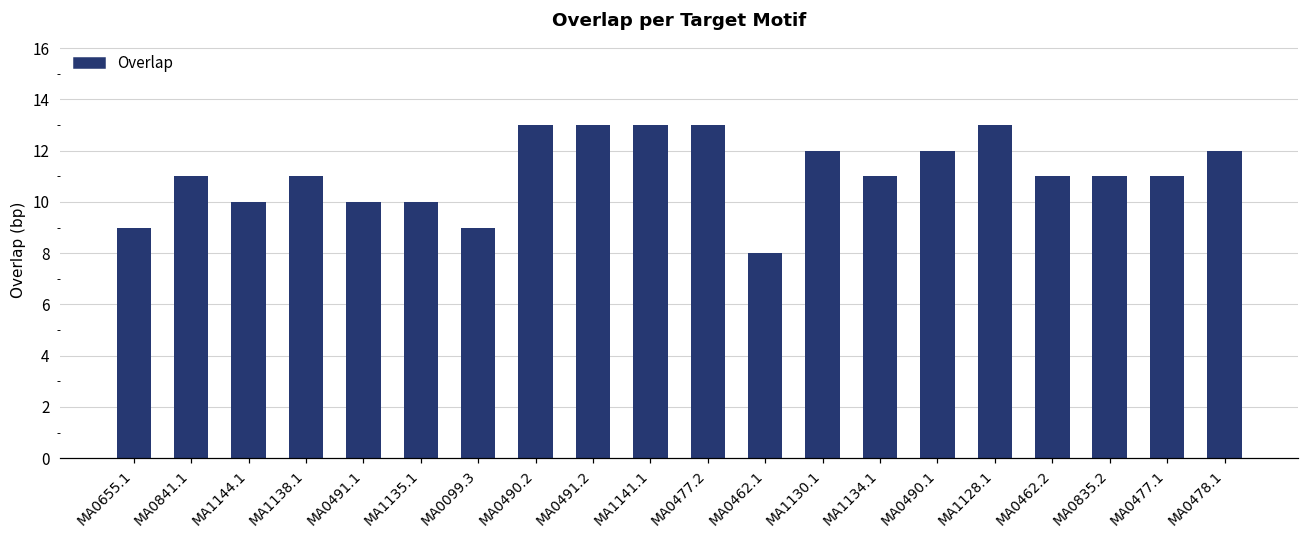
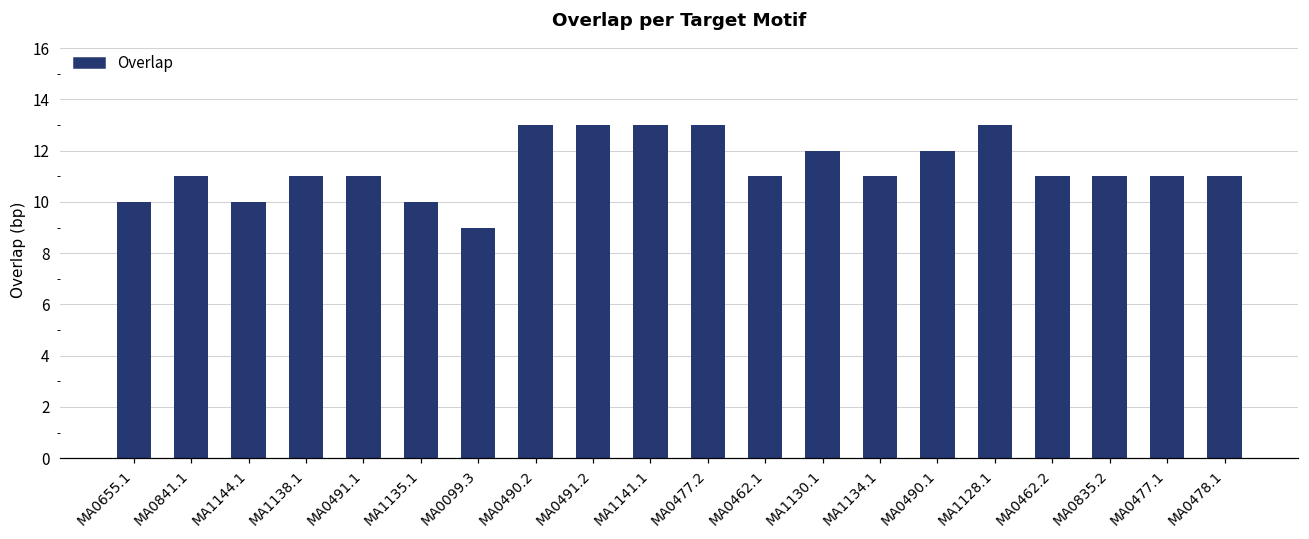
MA0655.1: 9 -> 10
MA0491.1: 10 -> 11
MA0462.1: 8 -> 11
MA0478.1: 12 -> 11
